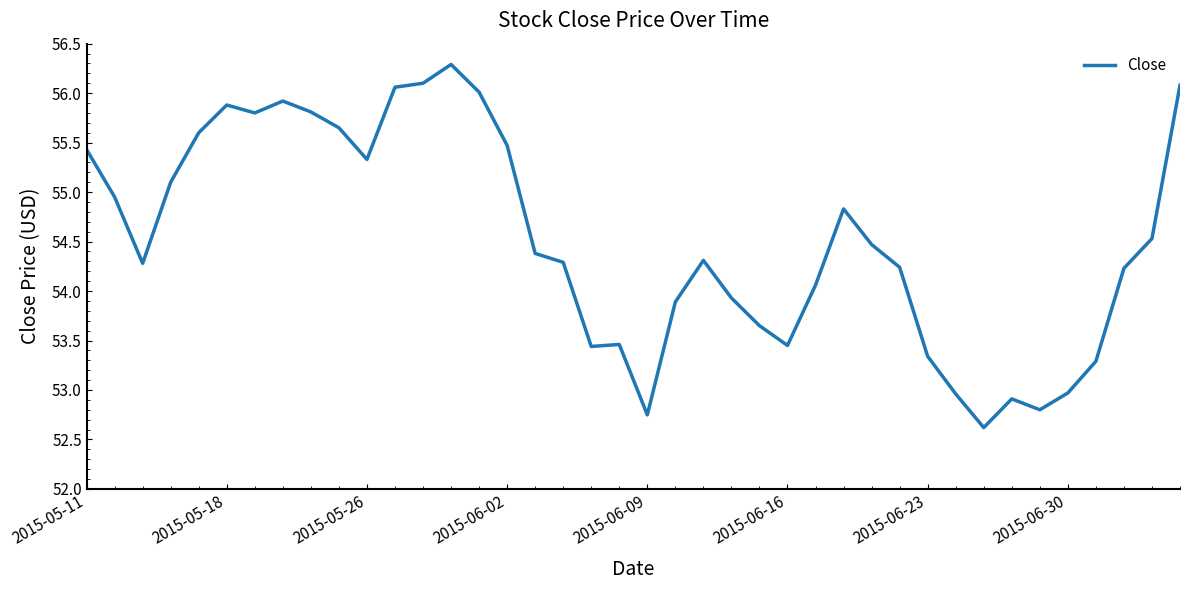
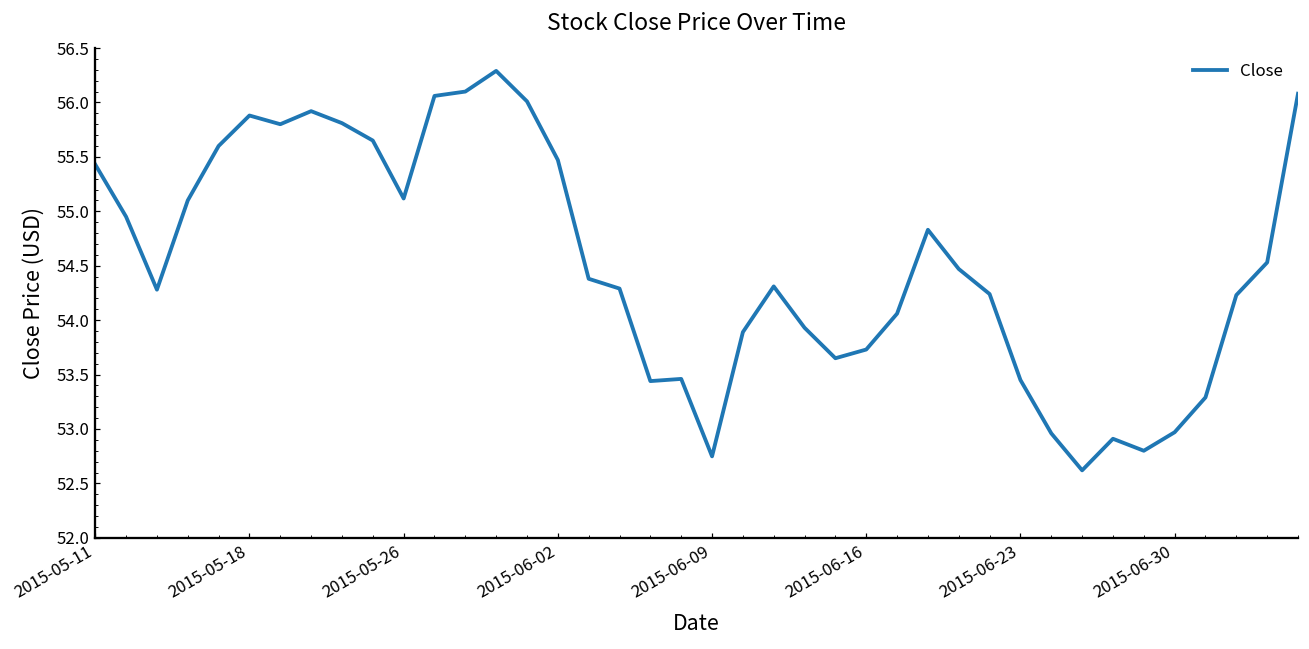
2015-05-26: 55.3 -> 55.1
2015-06-16: 53.5 -> 53.7
2015-06-23: 53.3 -> 53.5
